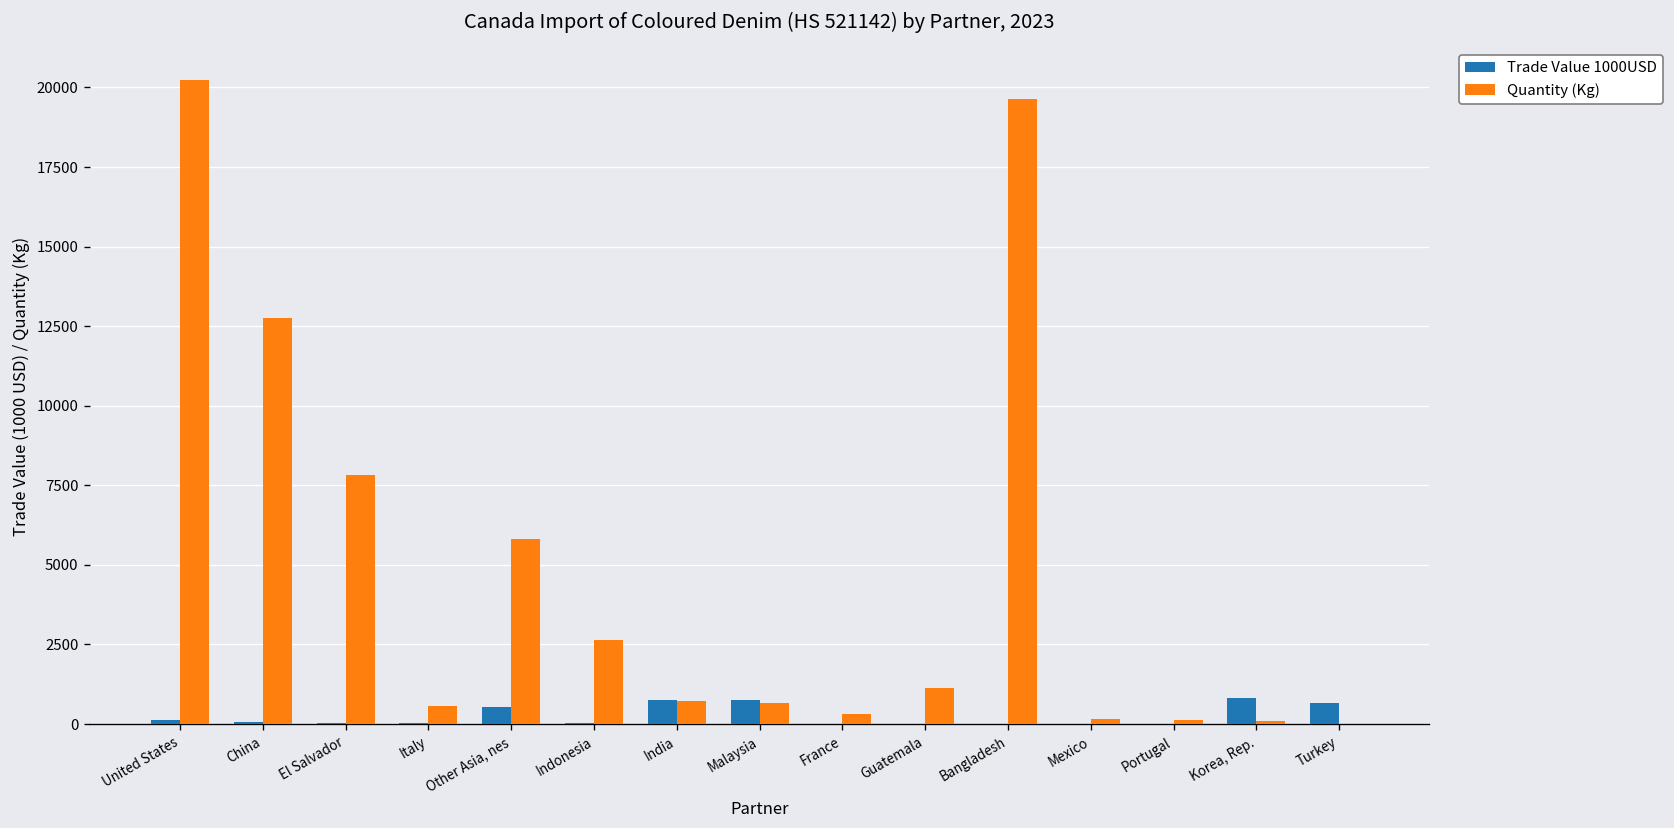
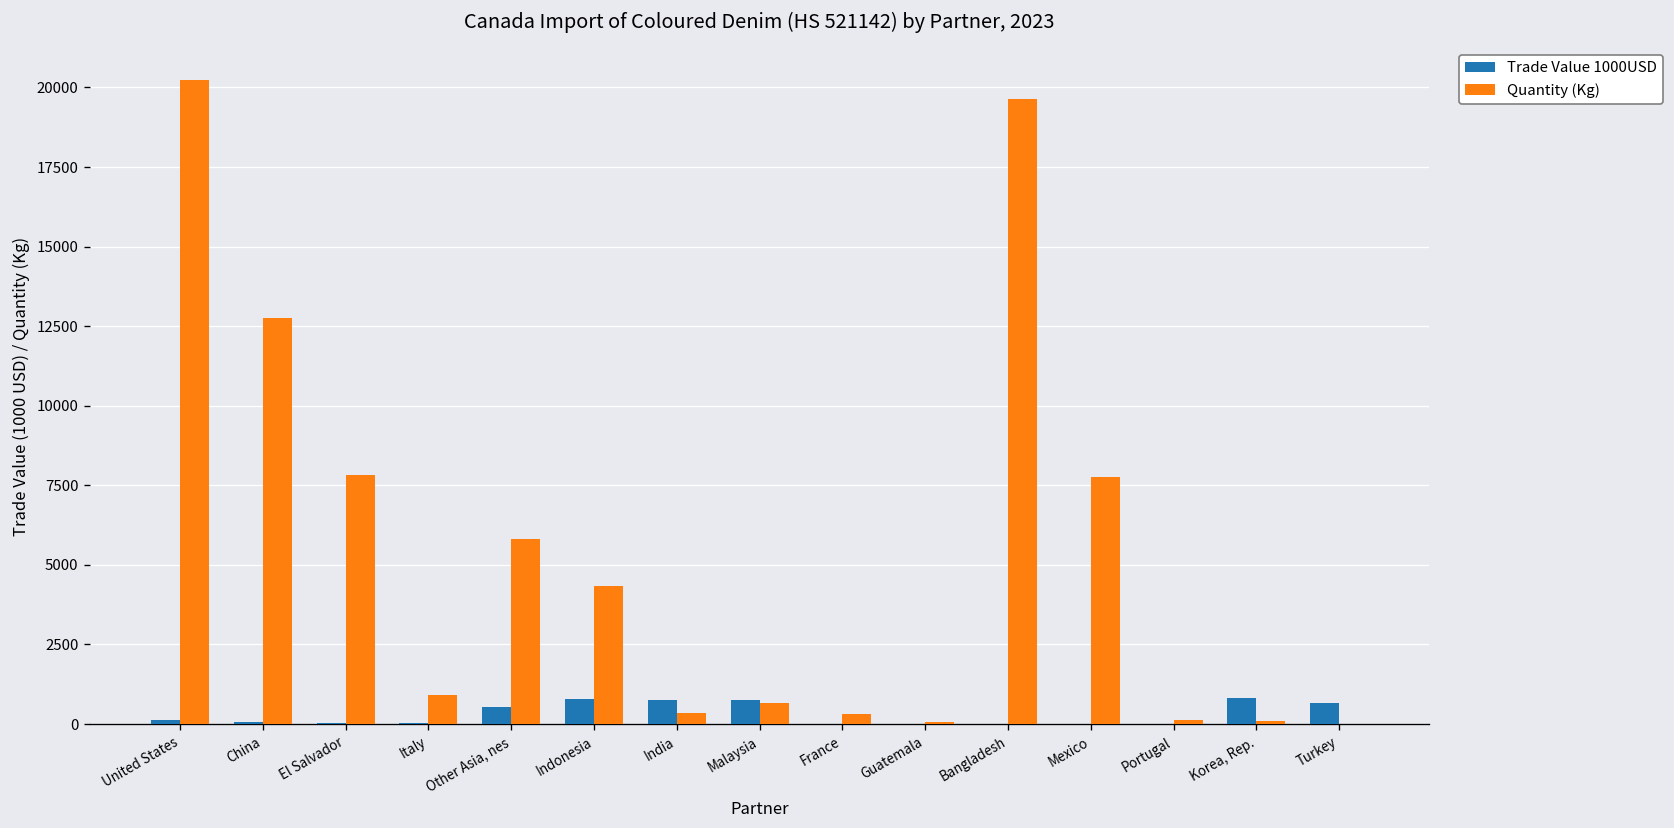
Quantity (Kg), Italy: 600 -> 900
Trade Value 1000USD, Indonesia: 0 -> 800
Quantity (Kg), Indonesia: 2600 -> 4300
Quantity (Kg), India: 700 -> 400
Quantity (Kg), Guatemala: 1100 -> 100
Quantity (Kg), Mexico: 200 -> 7800
